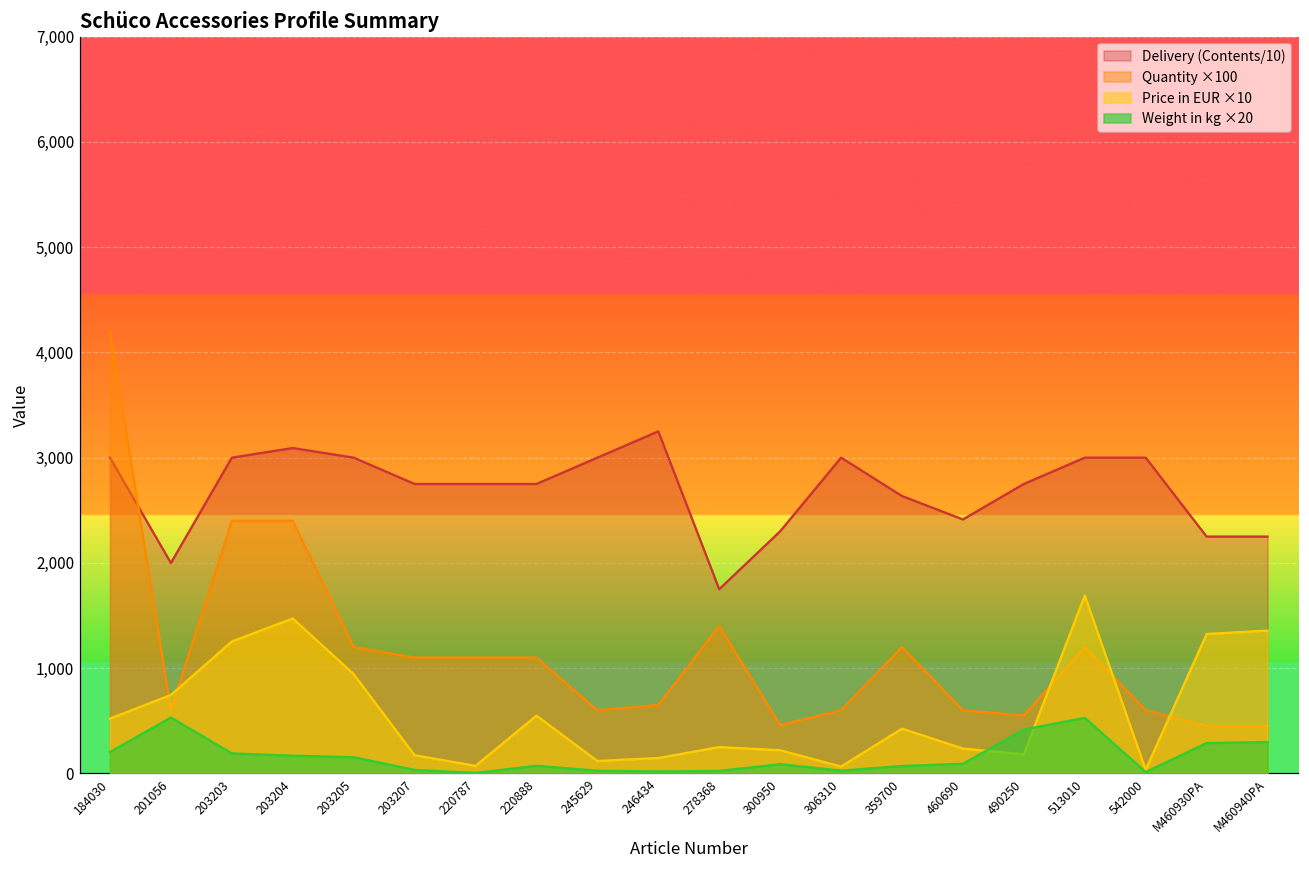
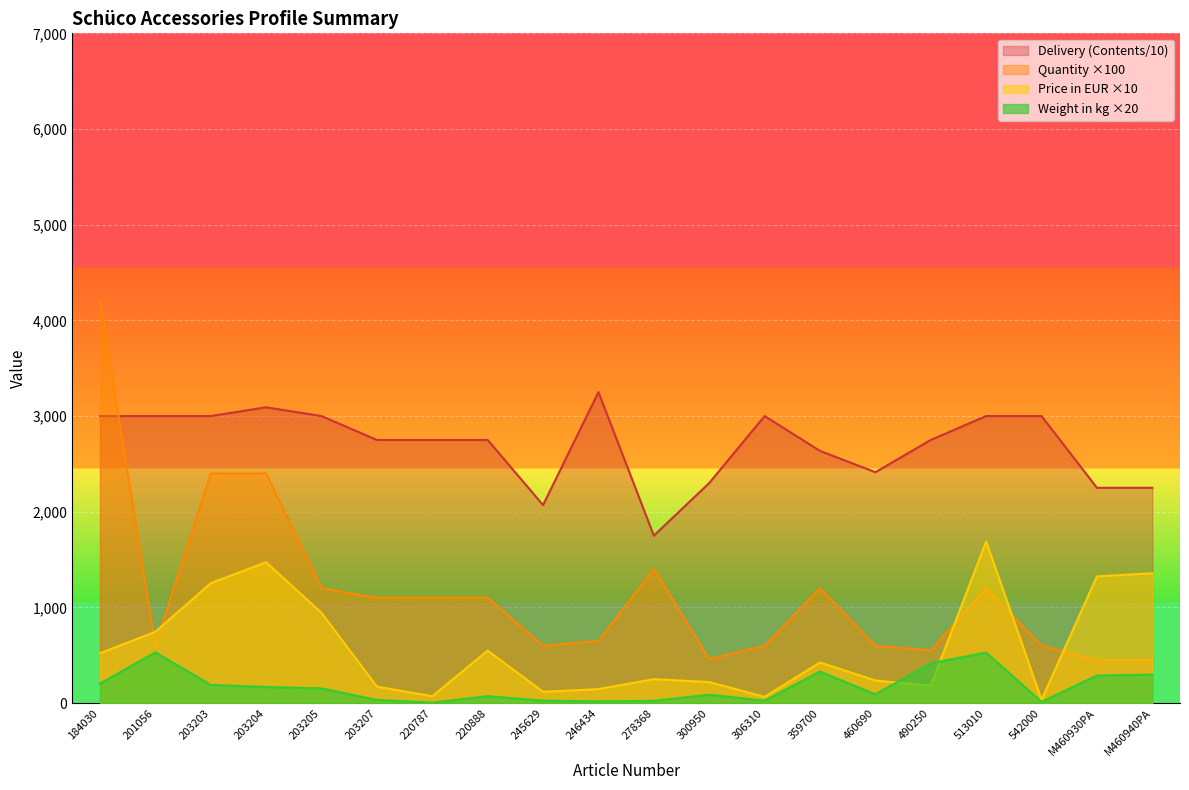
Delivery (Contents/10), 201056: 2,000 -> 3,000
Delivery (Contents/10), 245629: 3,000 -> 2,100
Weight in kg ×20, 359700: 100 -> 300
